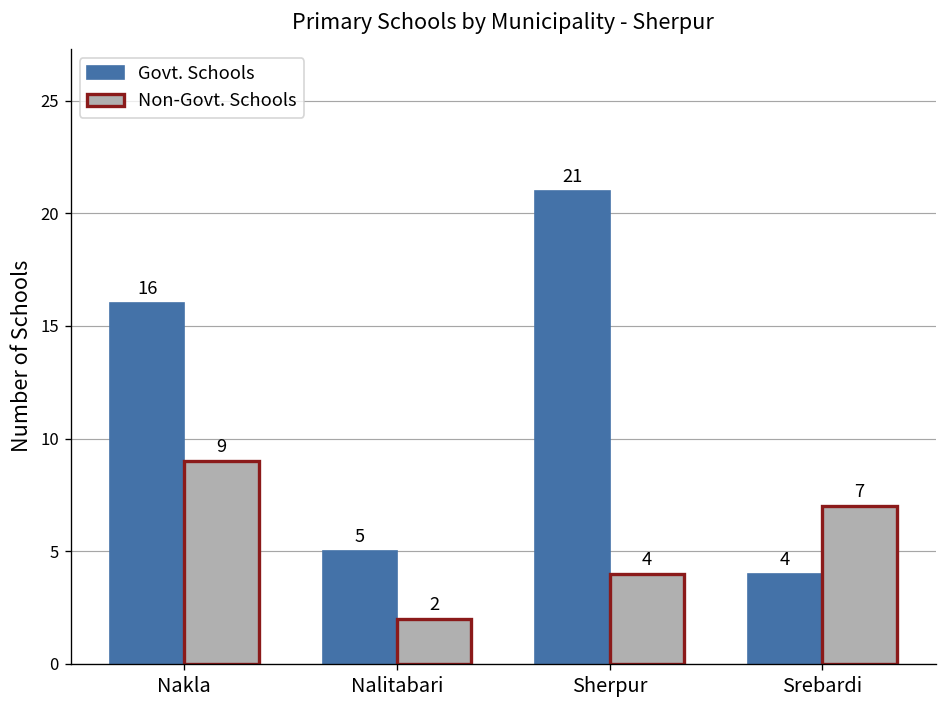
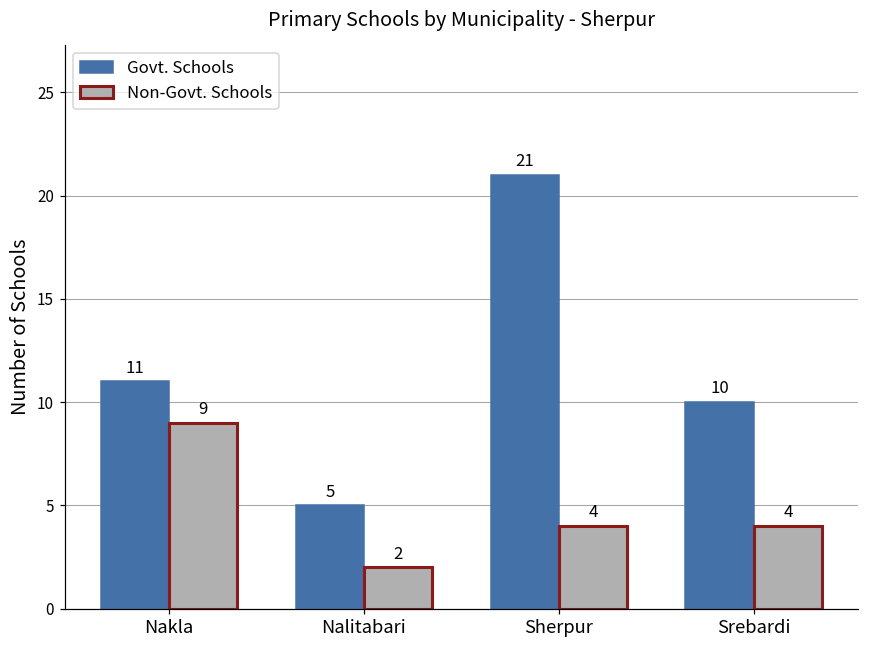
Govt. Schools, Nakla: 16 -> 11
Govt. Schools, Srebardi: 4 -> 10
Non-Govt. Schools, Srebardi: 7 -> 4
